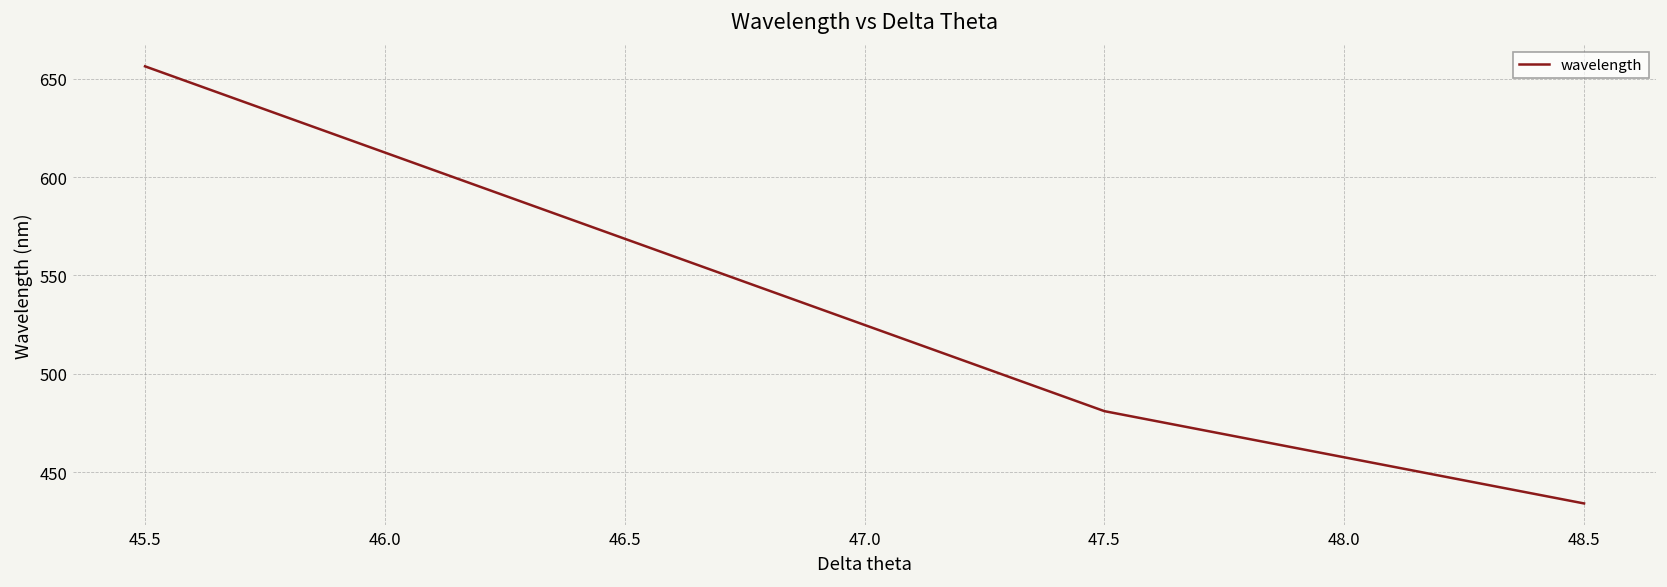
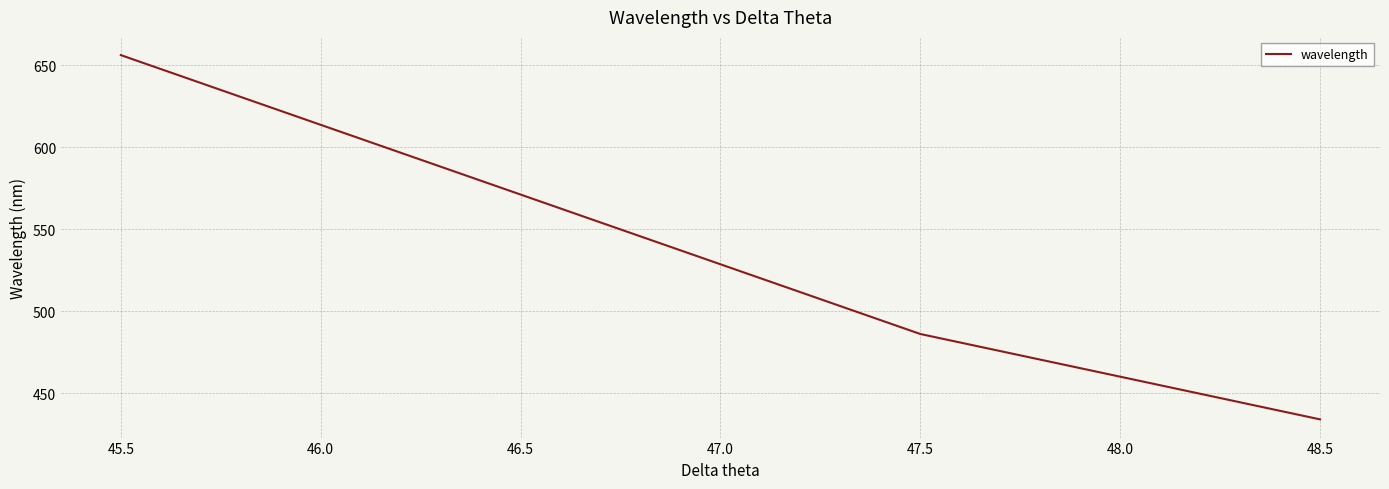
47.5: 481 -> 486
